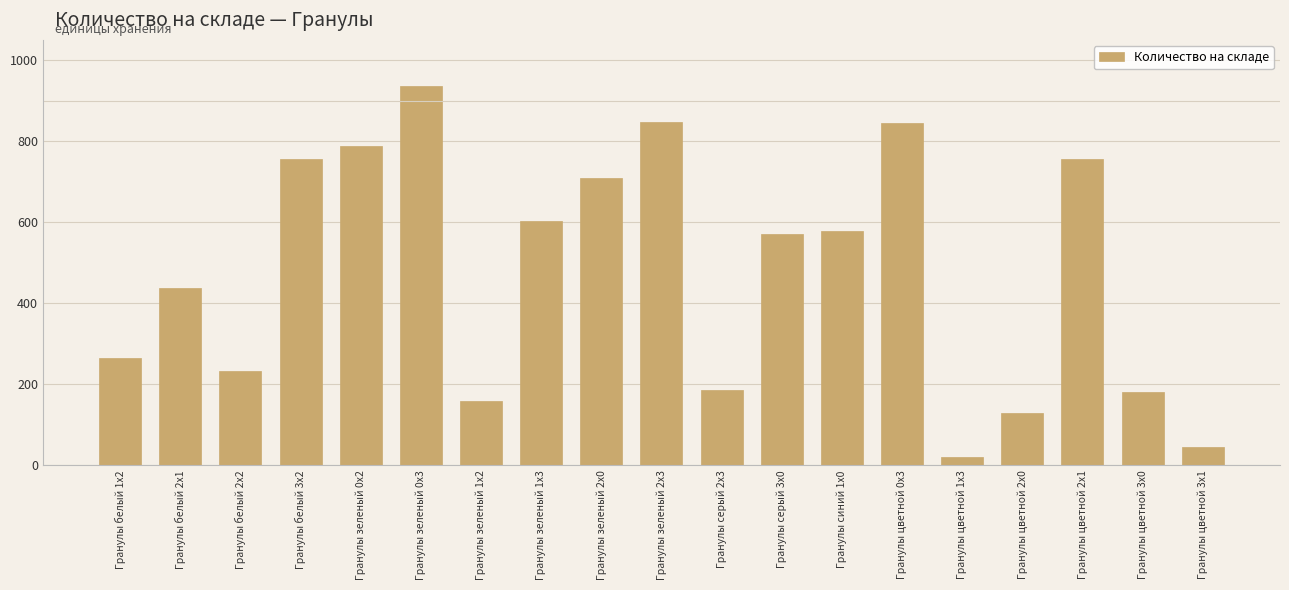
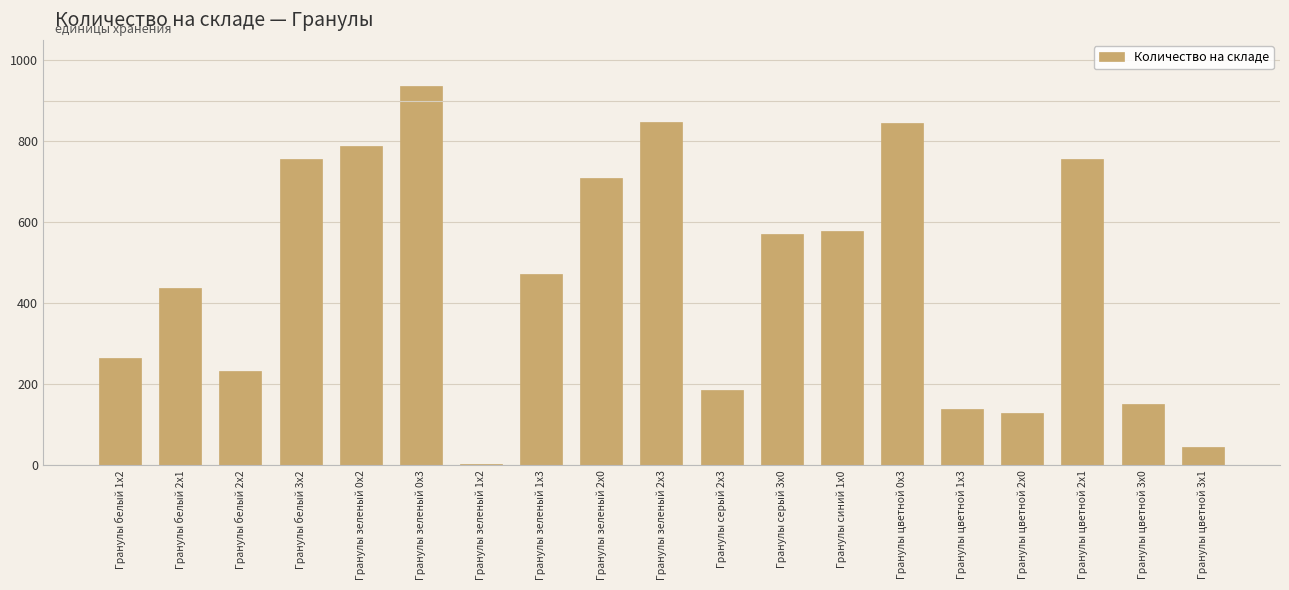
Гранулы зеленый 1x2: 160 -> 0
Гранулы зеленый 1x3: 600 -> 470
Гранулы цветной 1x3: 20 -> 140
Гранулы цветной 3x0: 180 -> 150
